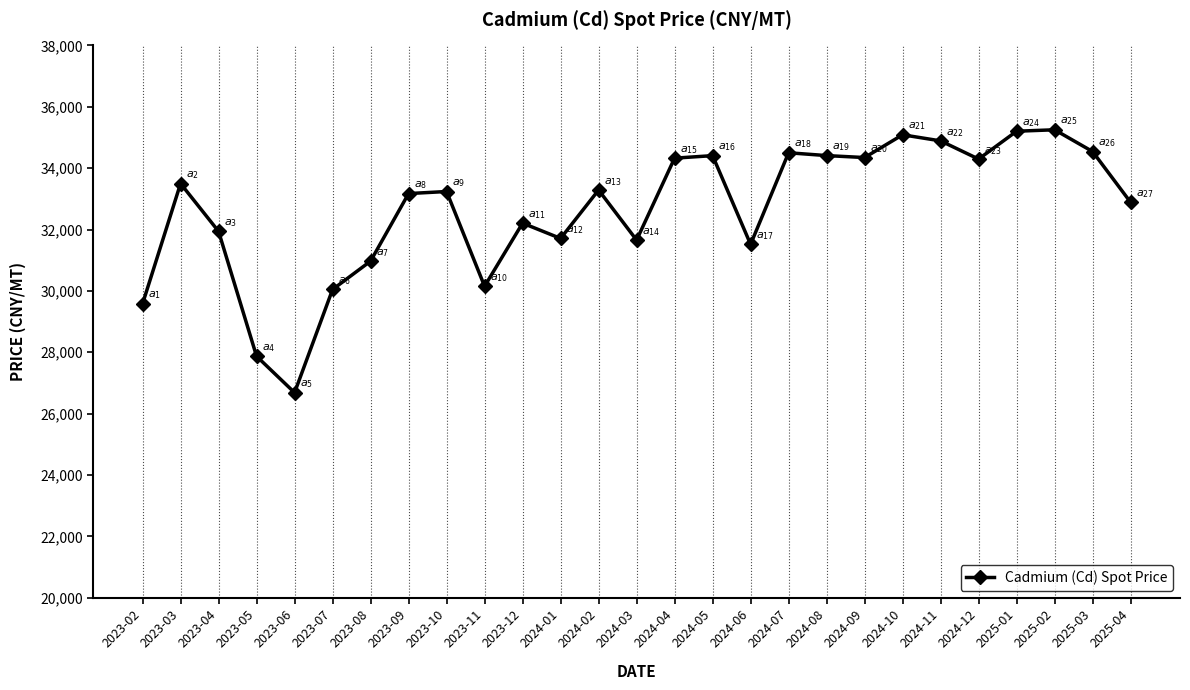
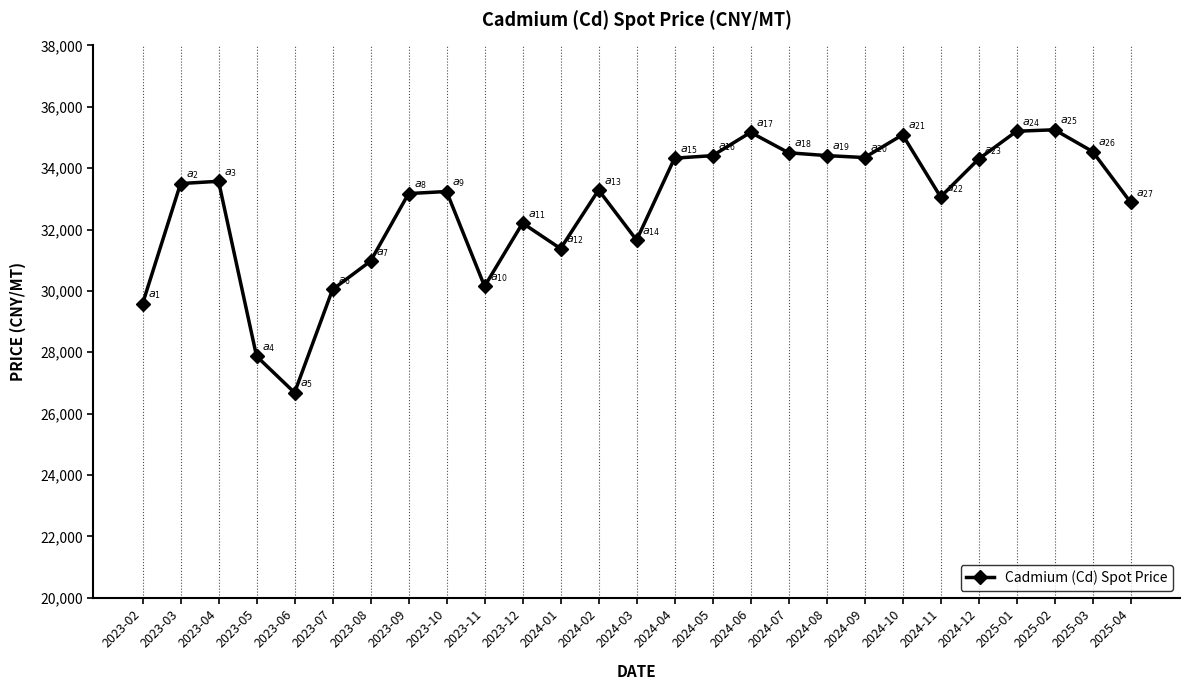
2023-04: 31,900 -> 33,600
2024-01: 31,700 -> 31,400
2024-06: 31,500 -> 35,200
2024-11: 34,900 -> 33,100
